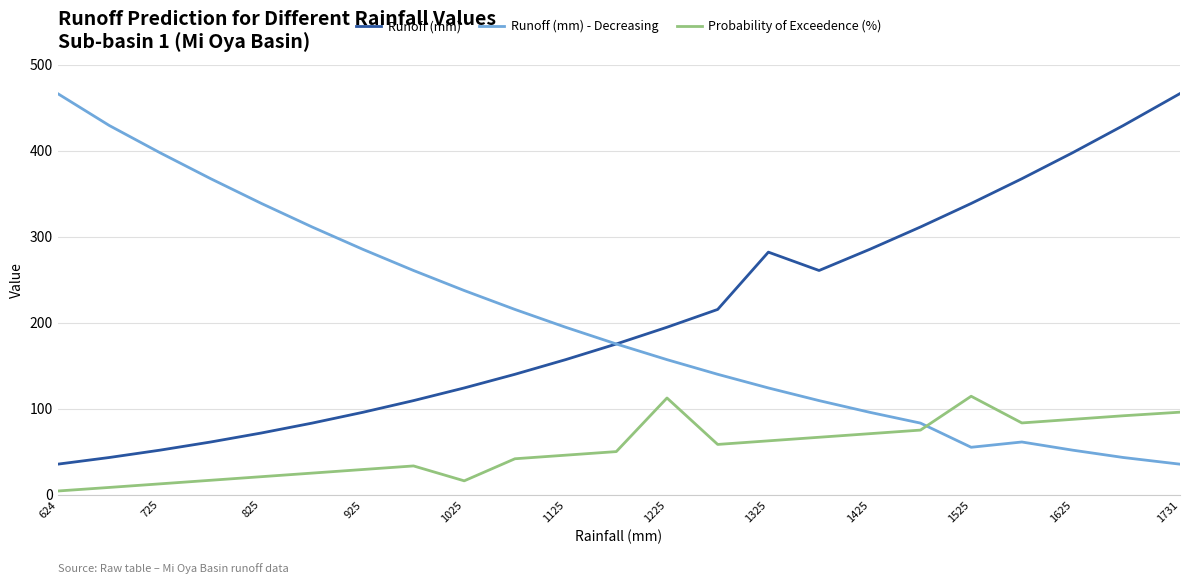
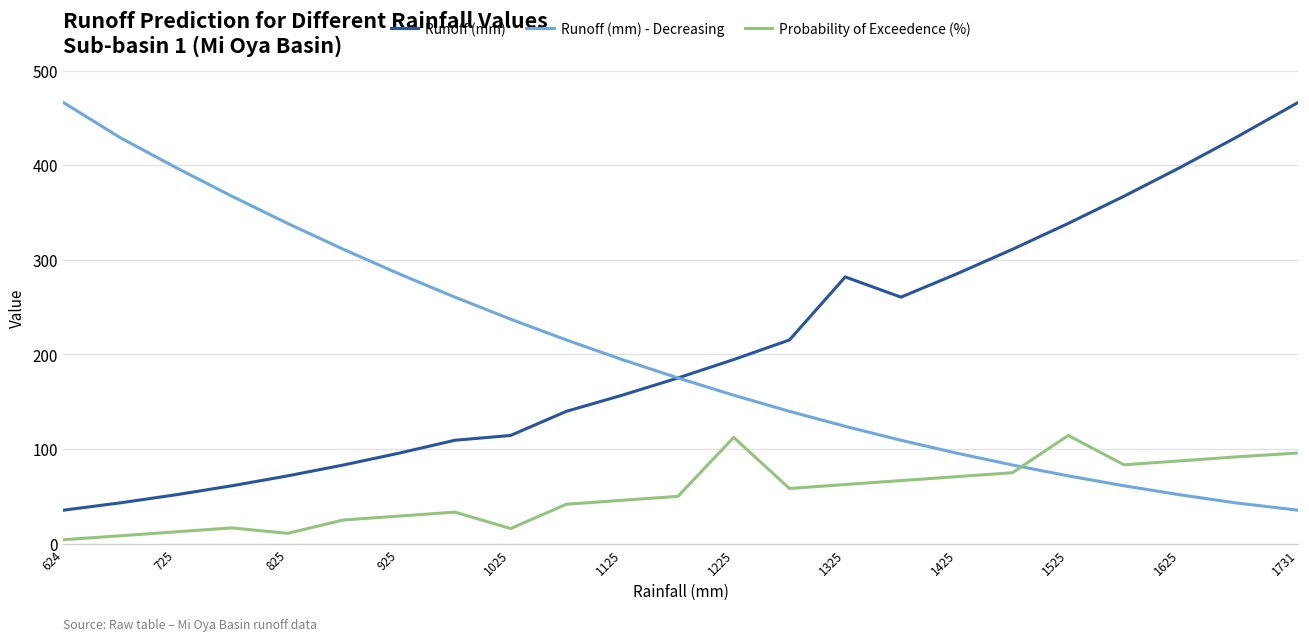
Probability of Exceedence (%), 825: 20 -> 10
Runoff (mm), 1025: 120 -> 110
Runoff (mm) - Decreasing, 1525: 60 -> 70
